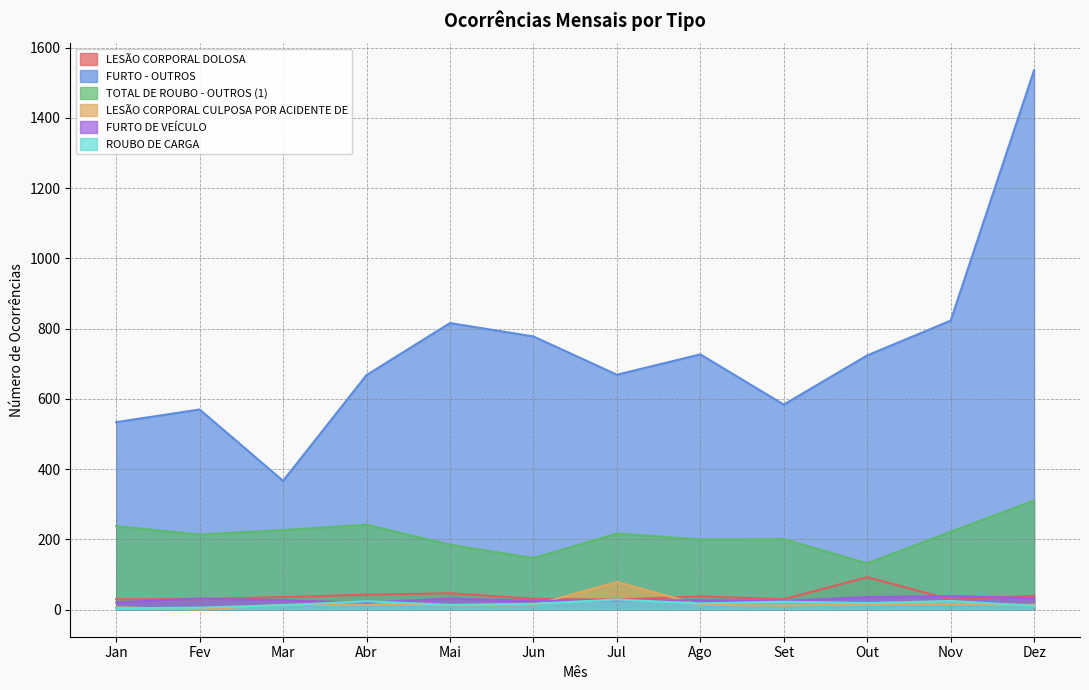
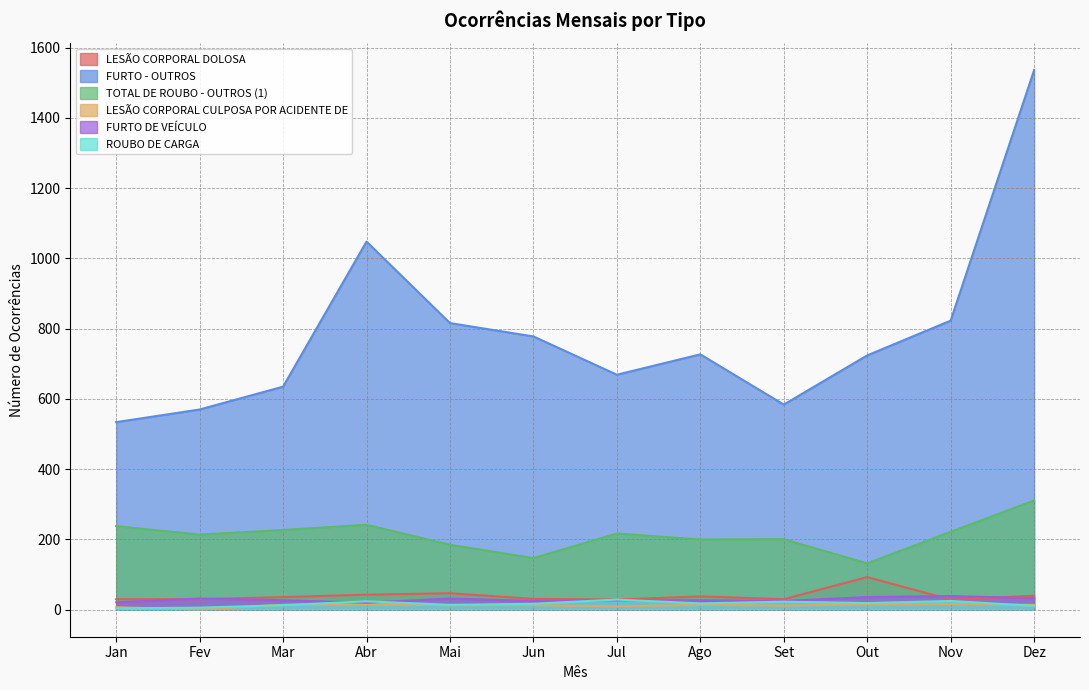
FURTO - OUTROS, Mar: 370 -> 640
FURTO - OUTROS, Abr: 670 -> 1050
LESÃO CORPORAL CULPOSA POR ACIDENTE DE, Jul: 80 -> 10
